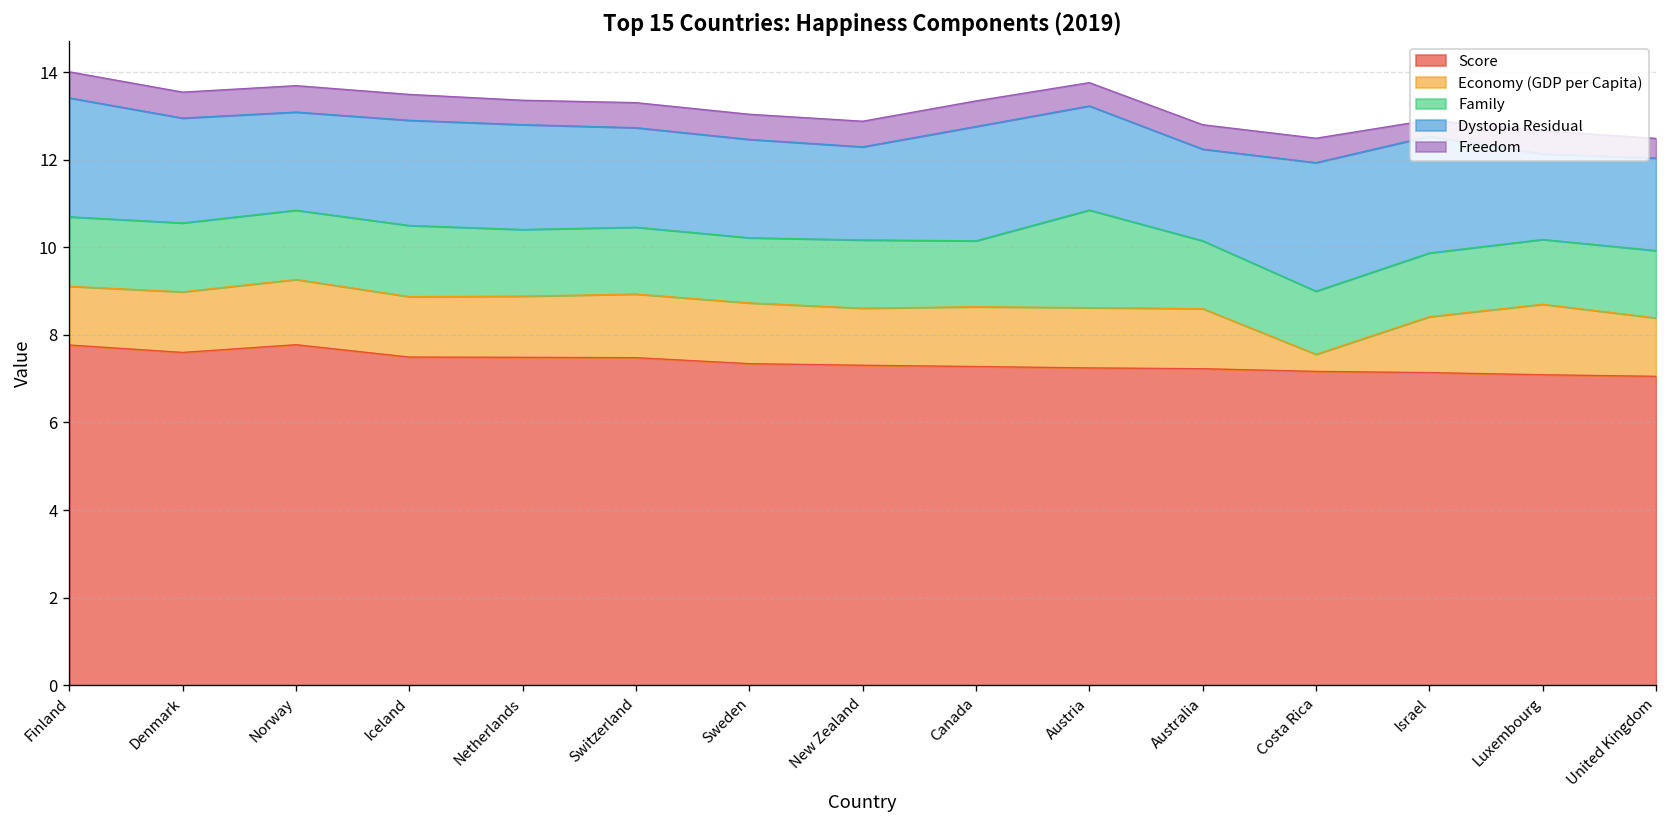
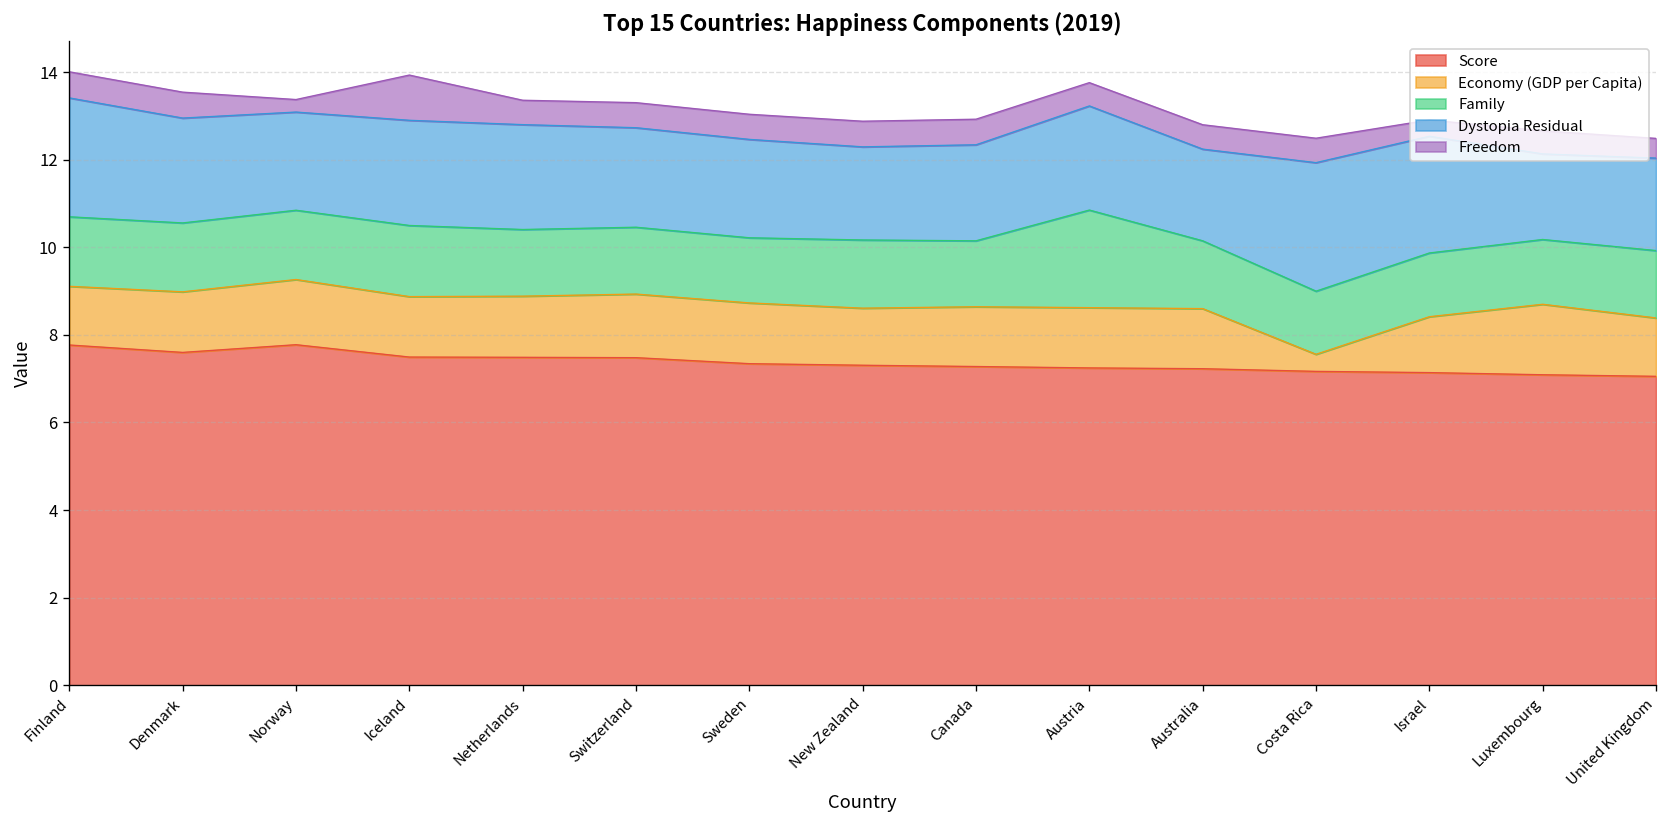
Freedom, Norway: 0.6 -> 0.3
Freedom, Iceland: 0.6 -> 1.0
Dystopia Residual, Canada: 2.6 -> 2.2
